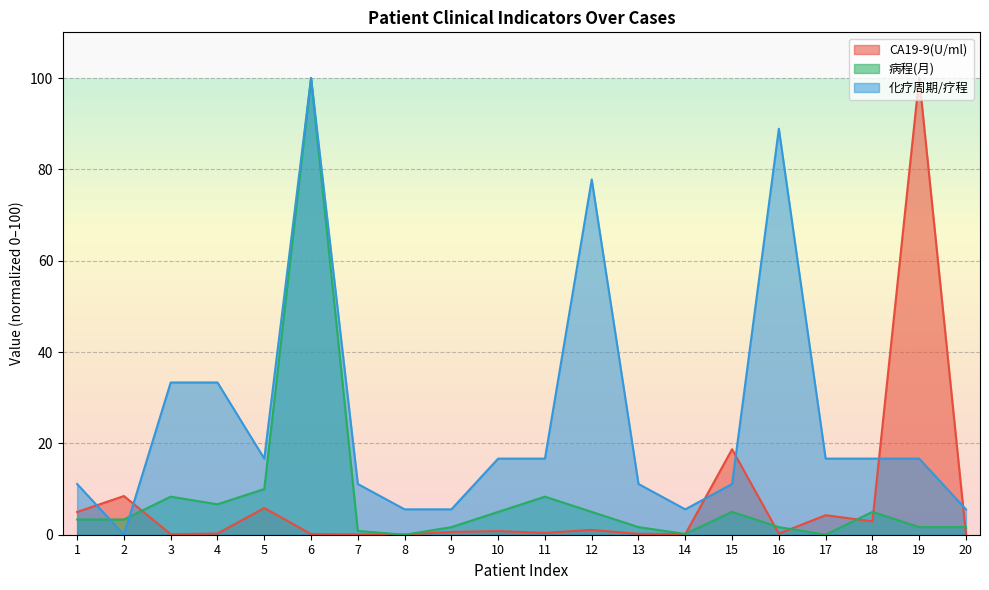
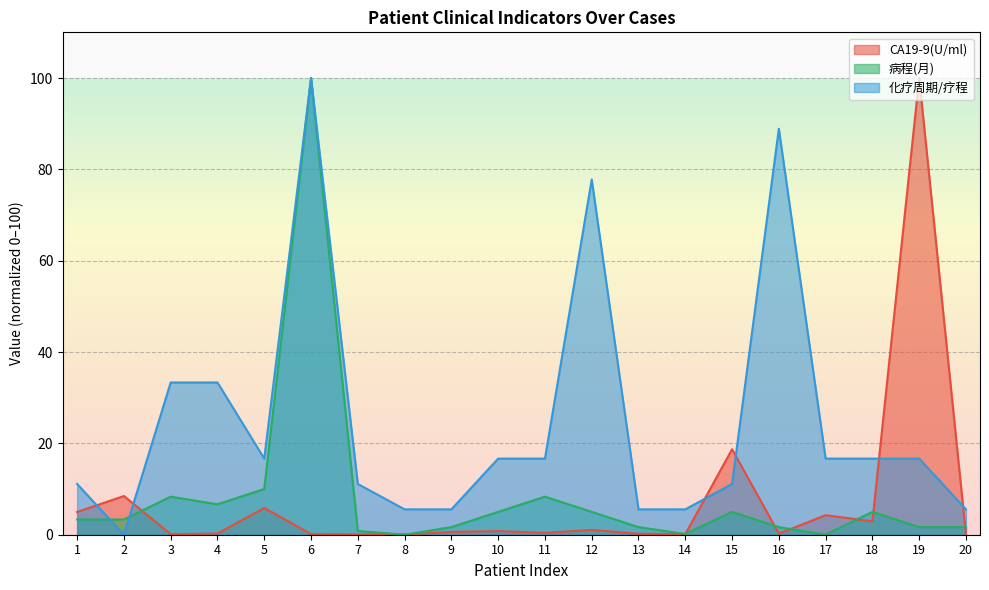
化疗周期/疗程, 13: 11 -> 6
